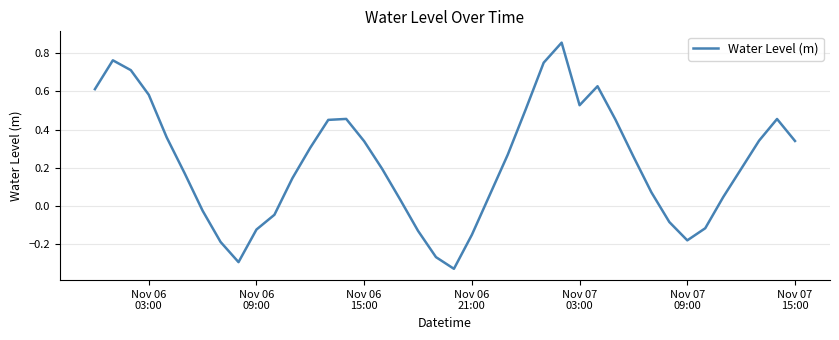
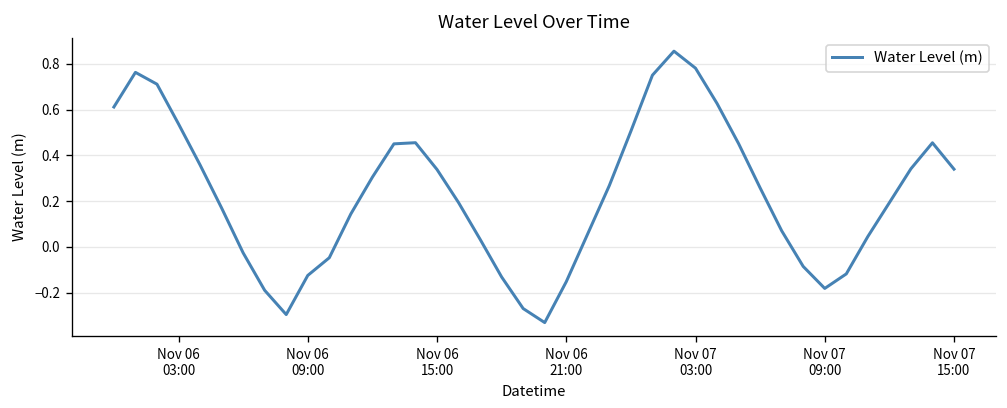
Nov 06 03:00: 0.58 -> 0.54
Nov 07 03:00: 0.53 -> 0.78
